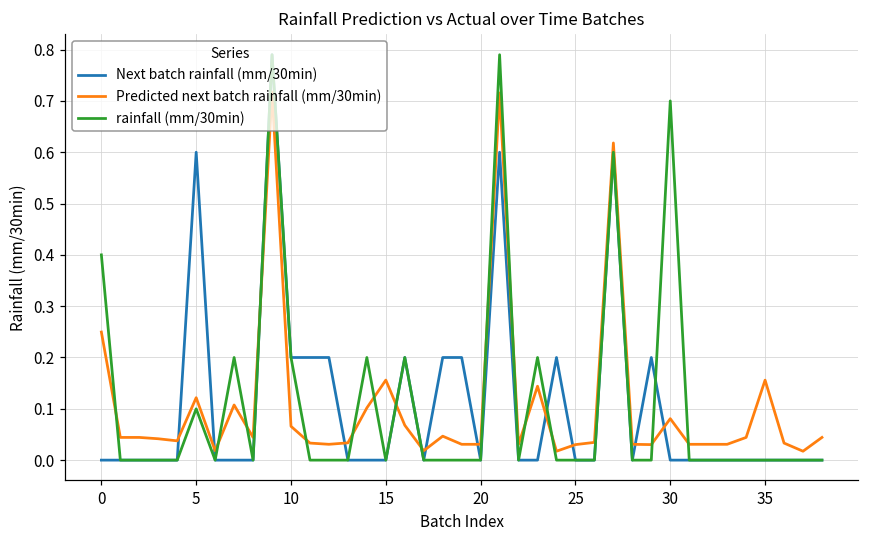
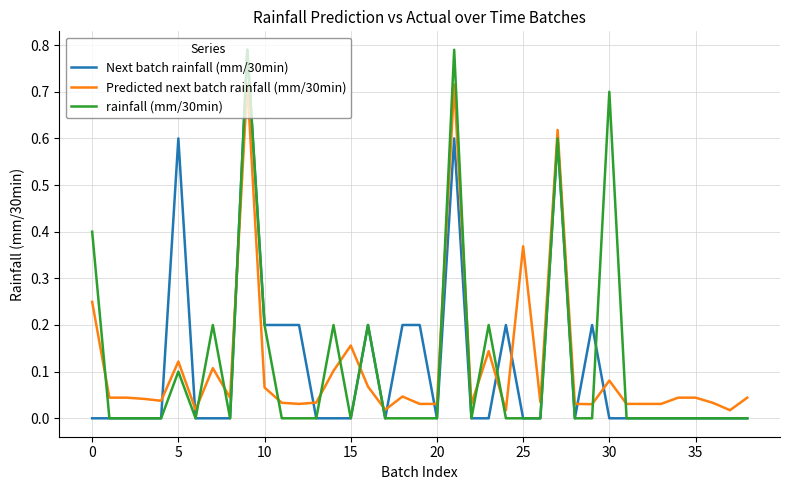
Predicted next batch rainfall (mm/30min), 25: 0.03 -> 0.37
Predicted next batch rainfall (mm/30min), 35: 0.16 -> 0.04
